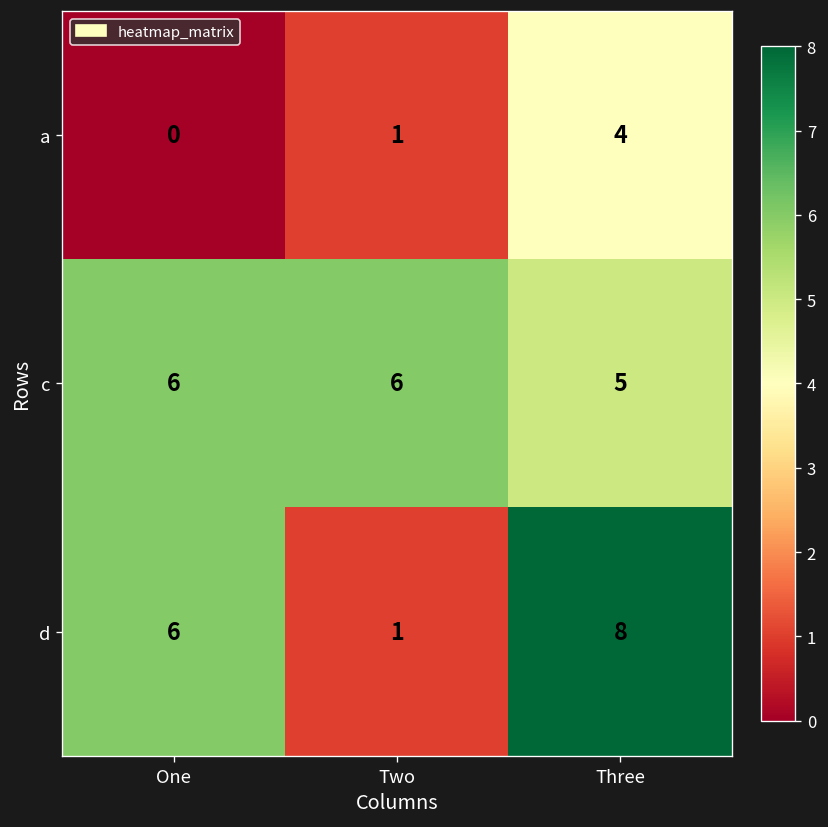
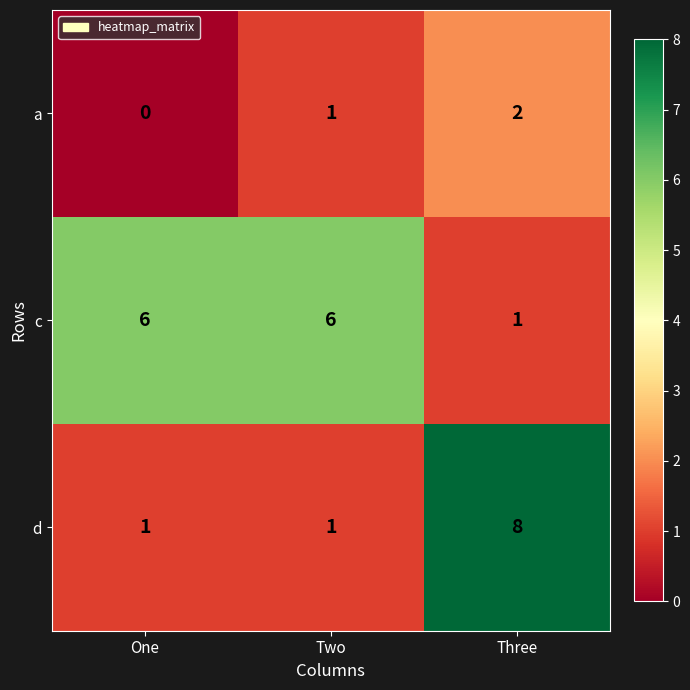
a, Three: 4 -> 2
c, Three: 5 -> 1
d, One: 6 -> 1
